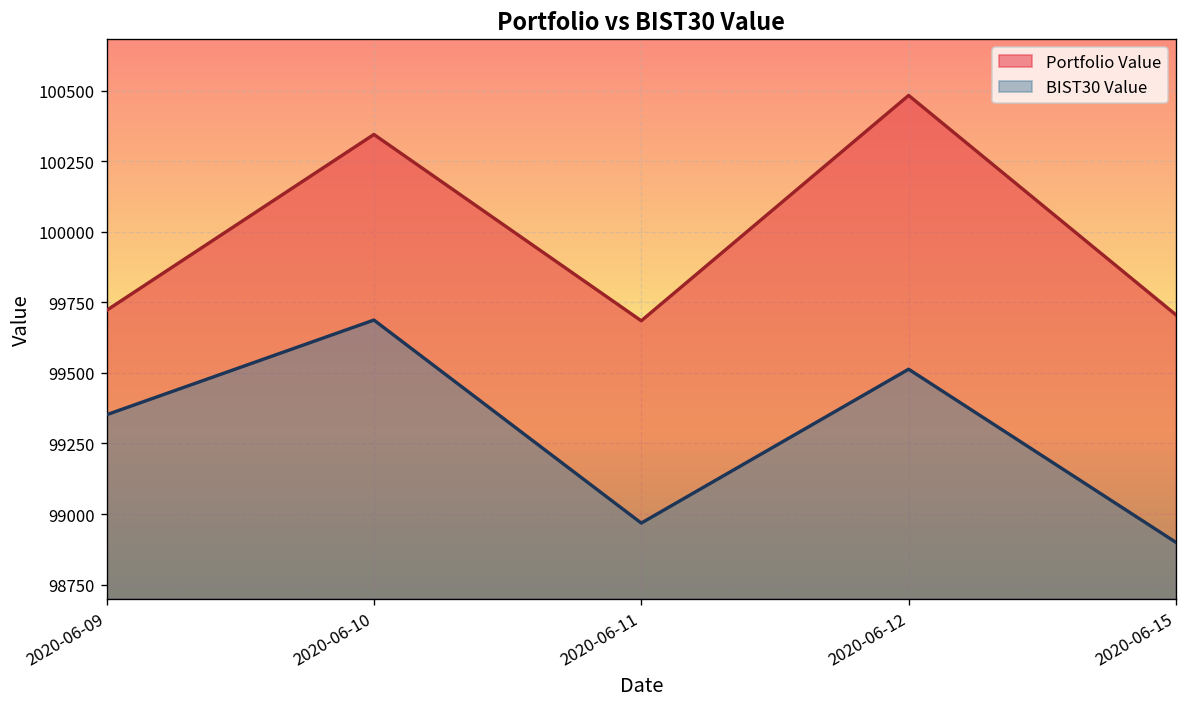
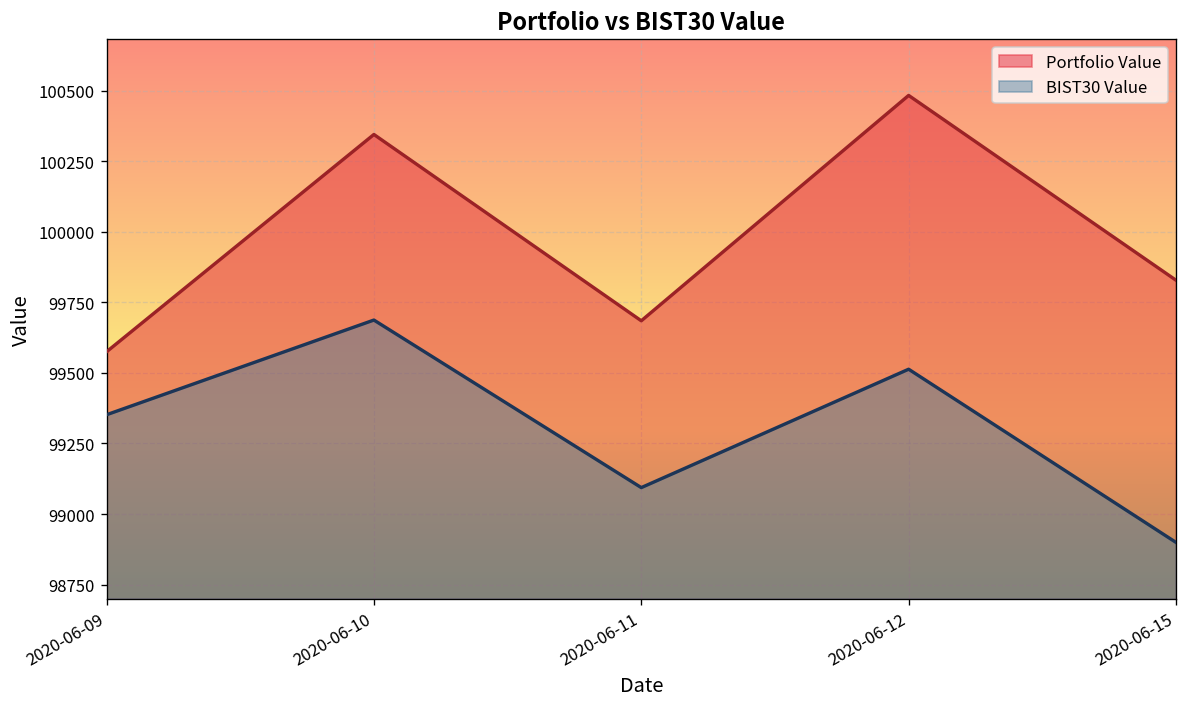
Portfolio Value, 2020-06-09: 99720 -> 99580
BIST30 Value, 2020-06-11: 98970 -> 99090
Portfolio Value, 2020-06-15: 99710 -> 99830
